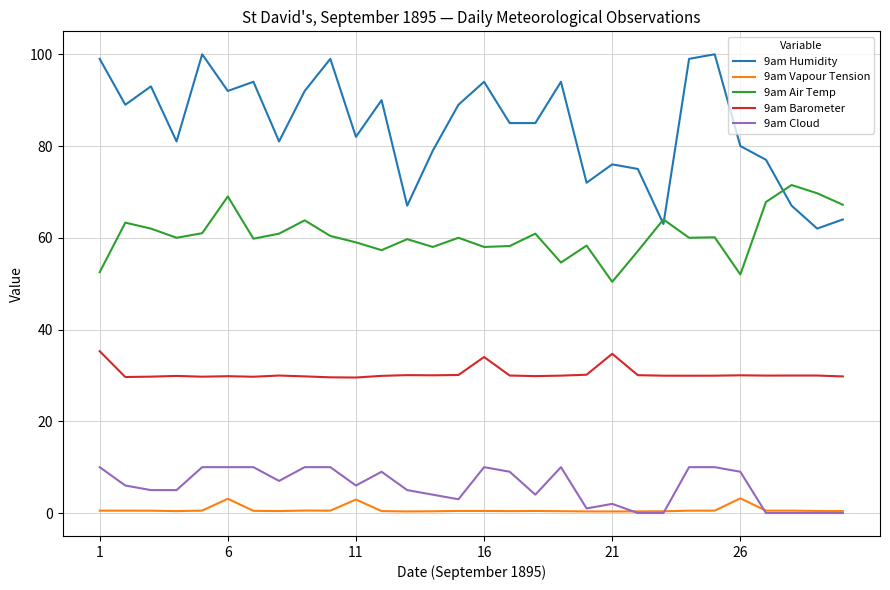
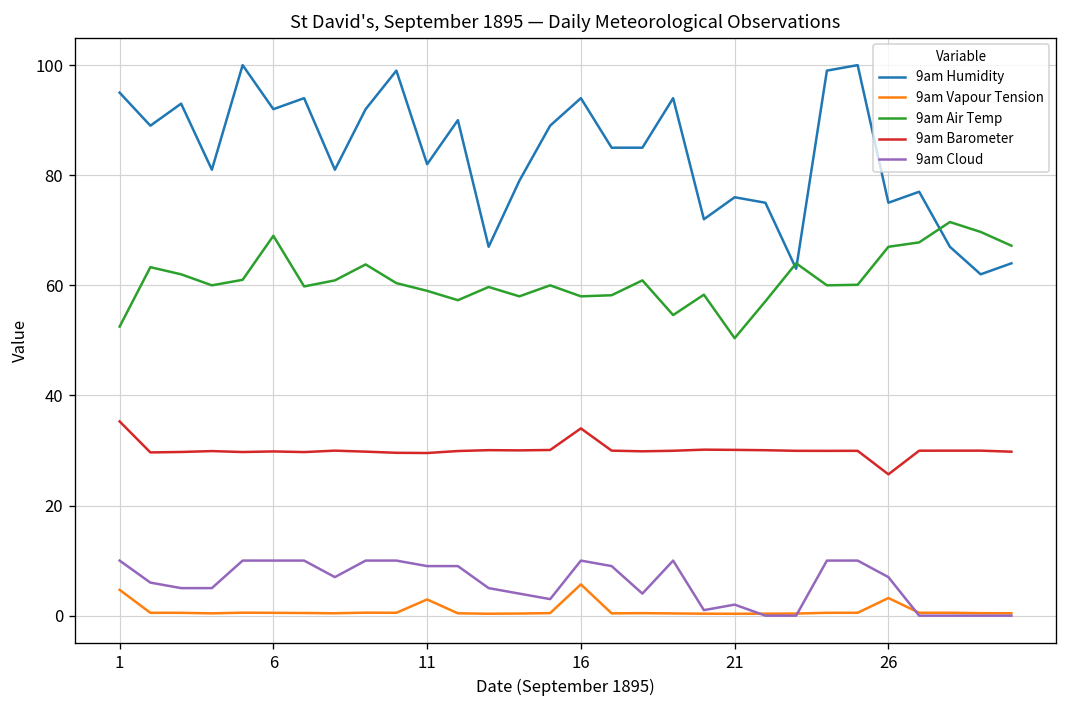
9am Humidity, 1: 99 -> 95
9am Vapour Tension, 1: 1 -> 5
9am Vapour Tension, 6: 3 -> 1
9am Cloud, 11: 6 -> 9
9am Vapour Tension, 16: 0 -> 6
9am Barometer, 21: 35 -> 30
9am Humidity, 26: 80 -> 75
9am Air Temp, 26: 52 -> 67
9am Barometer, 26: 30 -> 26
9am Cloud, 26: 9 -> 7
